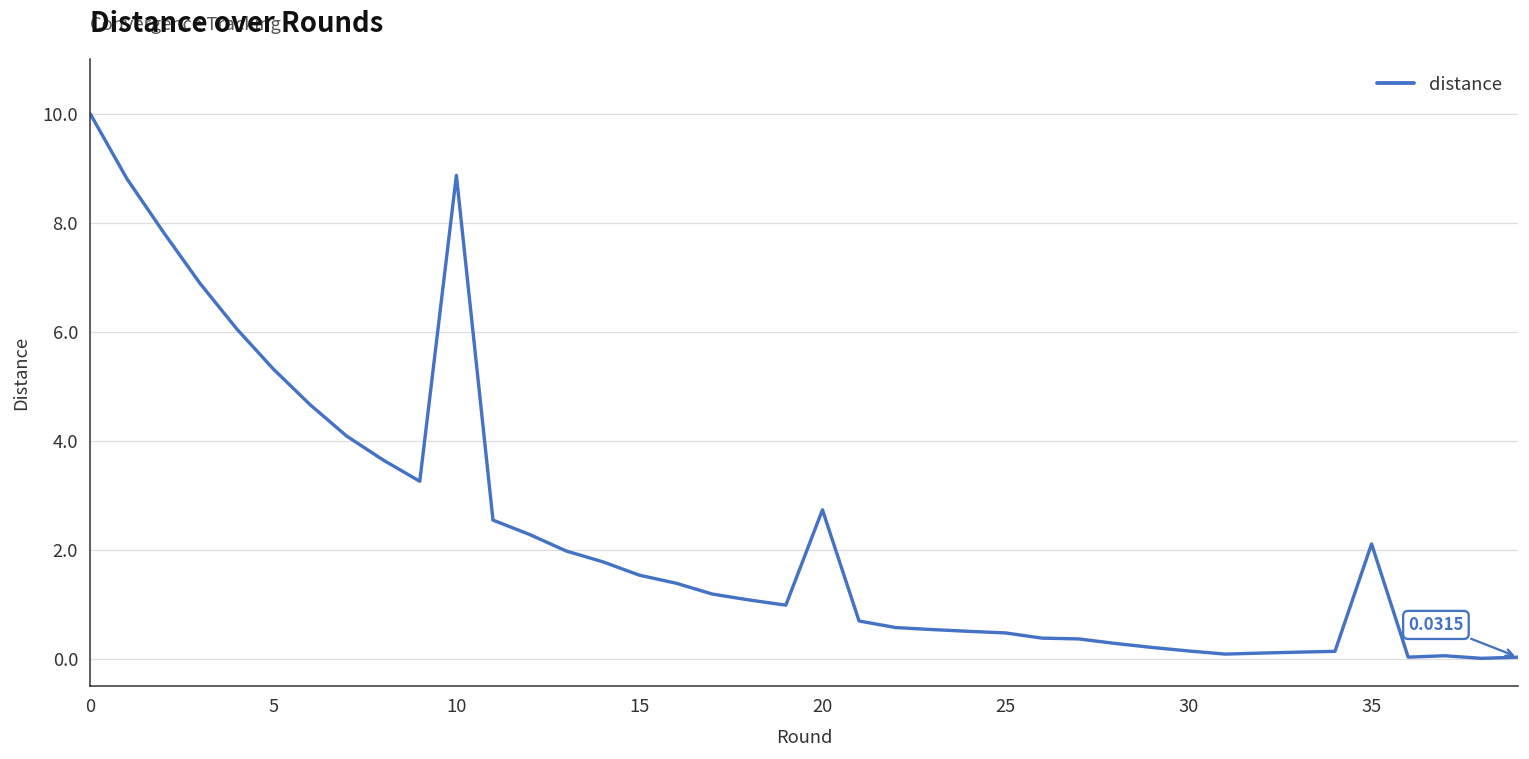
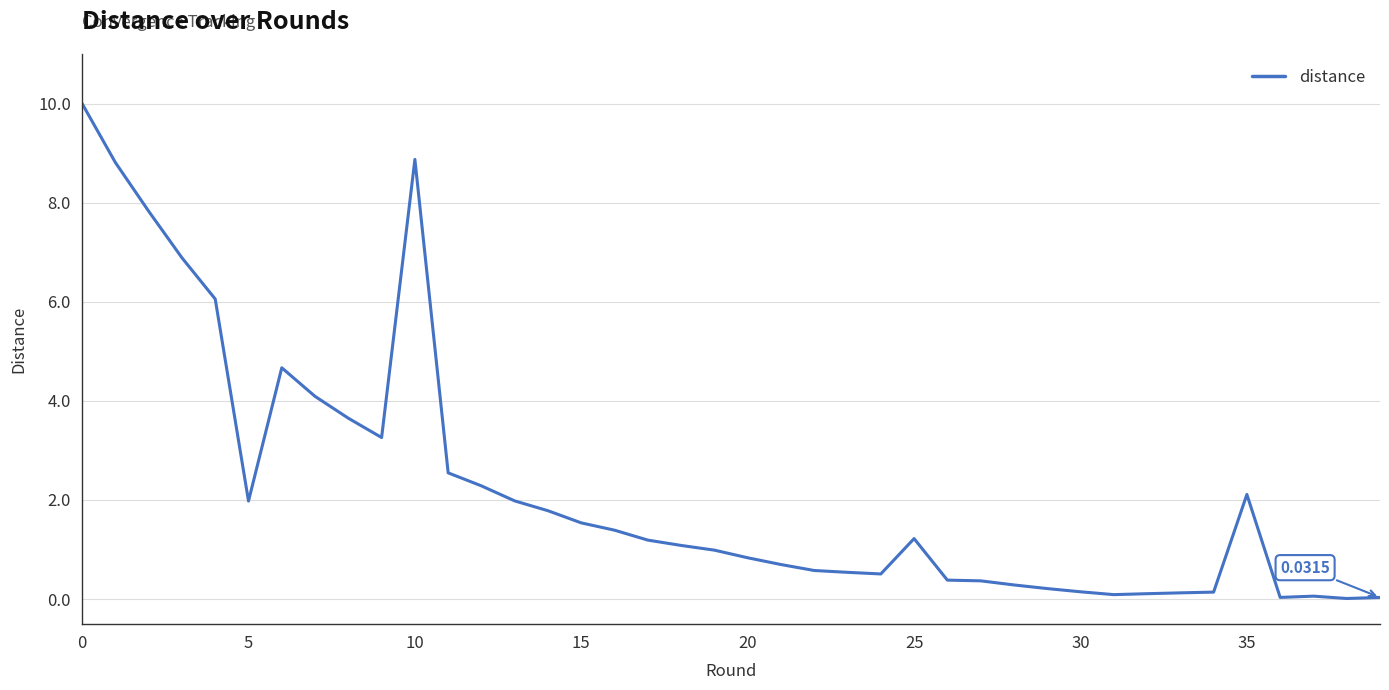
5: 5.3 -> 2.0
20: 2.7 -> 0.8
25: 0.5 -> 1.2
